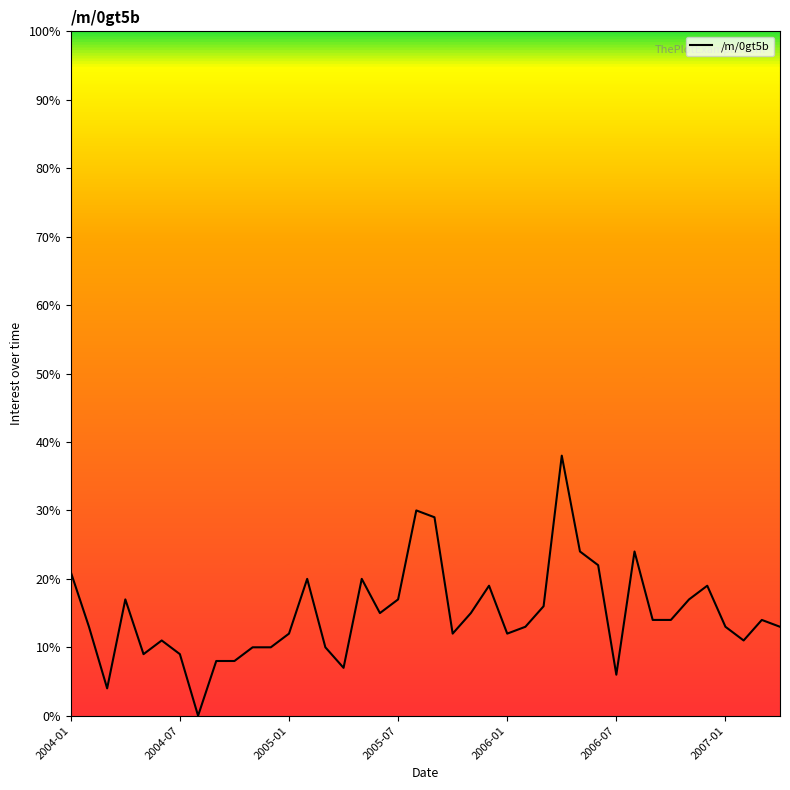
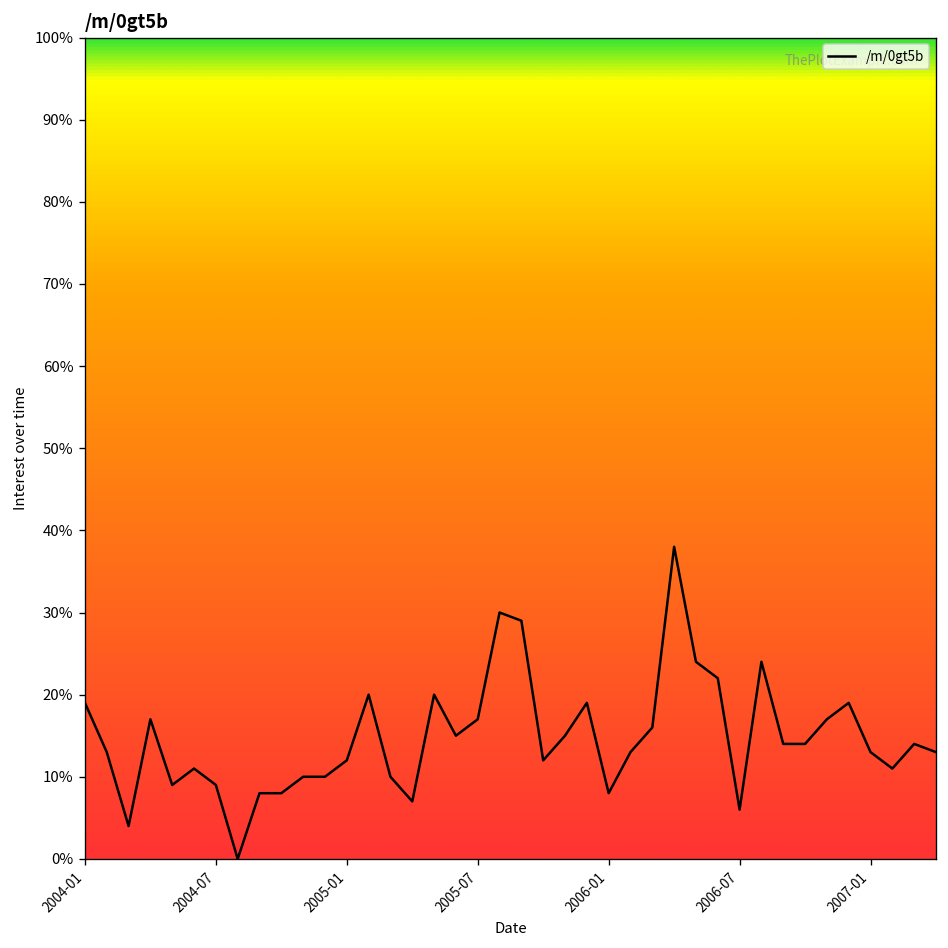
2004-01: 21% -> 19%
2006-01: 12% -> 8%
